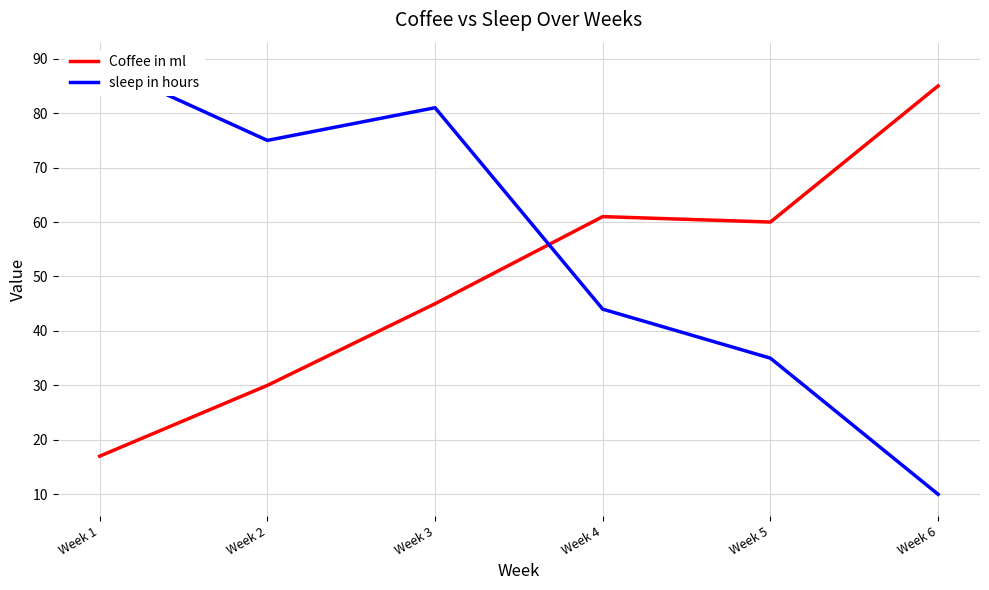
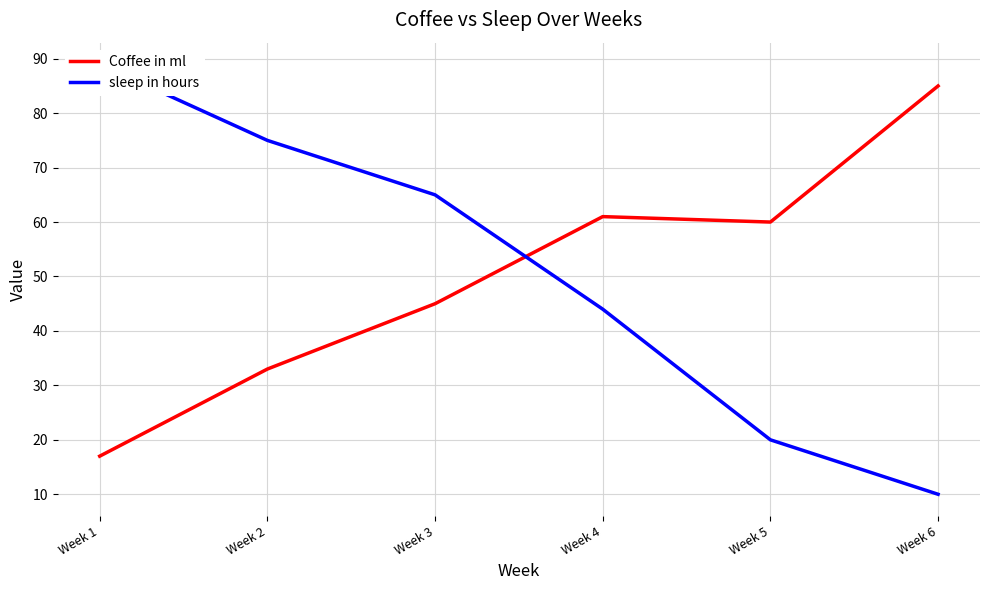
Coffee in ml, Week 2: 30 -> 33
sleep in hours, Week 3: 81 -> 65
sleep in hours, Week 5: 35 -> 20
